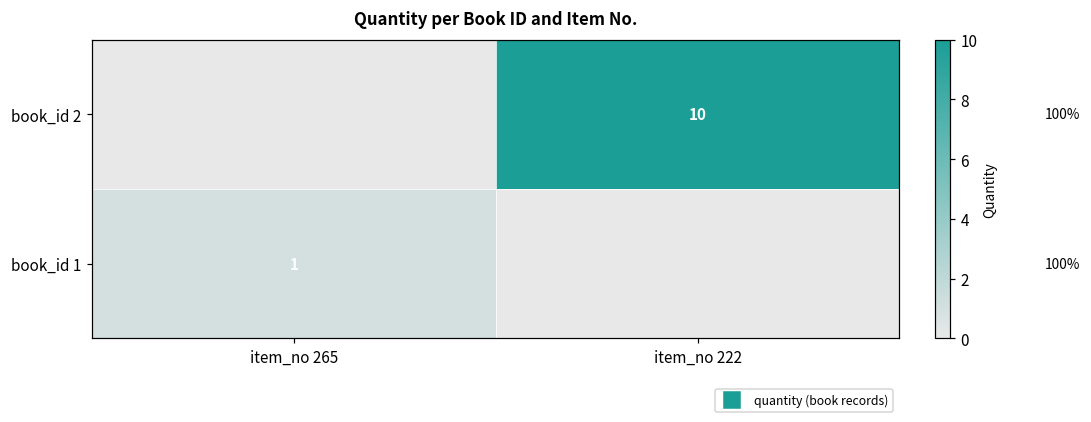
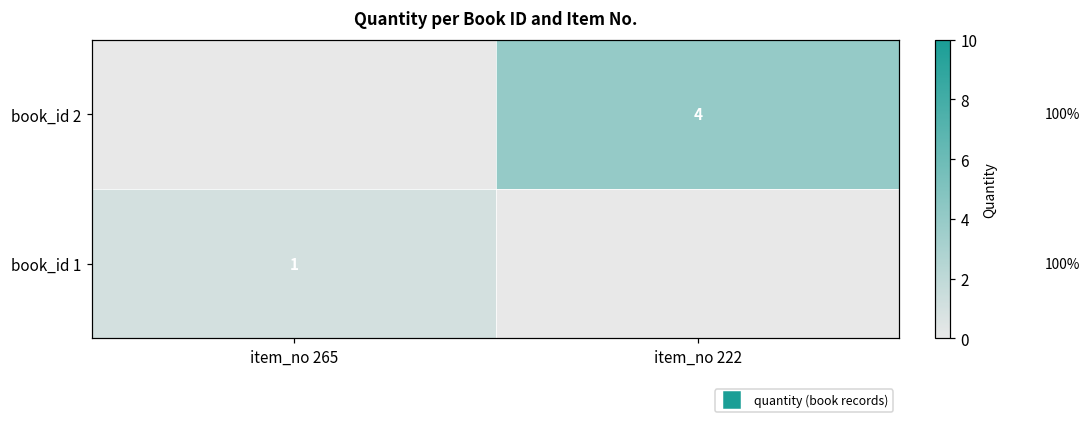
book_id 2, item_no 222: 10 -> 4
